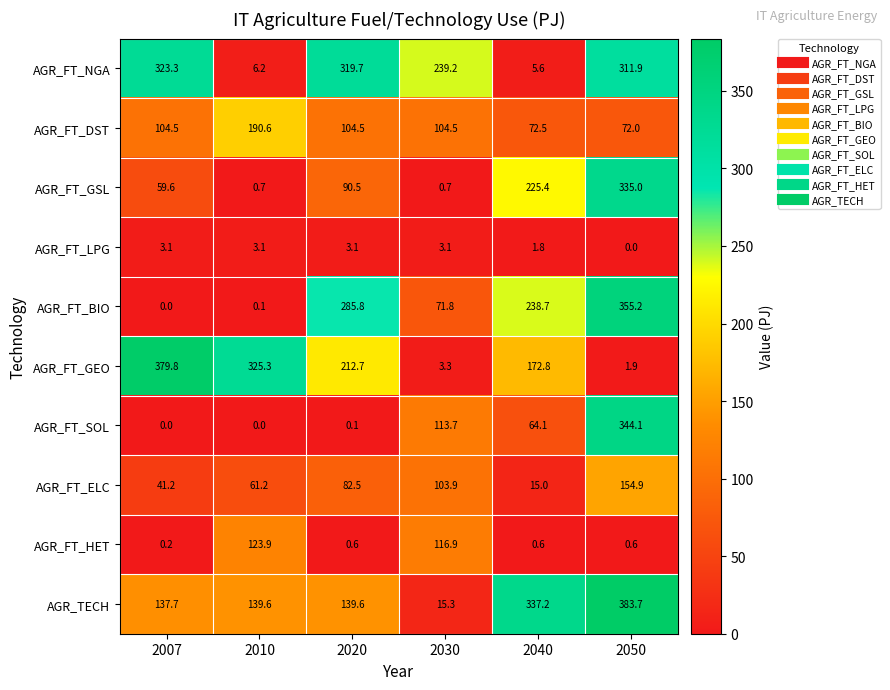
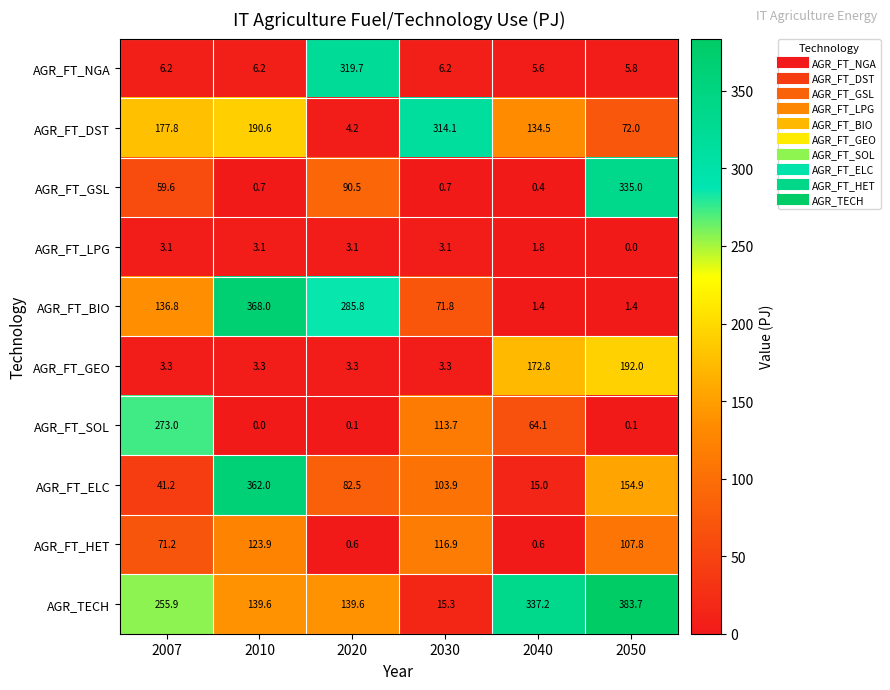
AGR_FT_NGA, 2007: 323.3 -> 6.2
AGR_FT_NGA, 2030: 239.2 -> 6.2
AGR_FT_NGA, 2050: 311.9 -> 5.8
AGR_FT_DST, 2007: 104.5 -> 177.8
AGR_FT_DST, 2020: 104.5 -> 4.2
AGR_FT_DST, 2030: 104.5 -> 314.1
AGR_FT_DST, 2040: 72.5 -> 134.5
AGR_FT_GSL, 2040: 225.4 -> 0.4
AGR_FT_BIO, 2007: 0.0 -> 136.8
AGR_FT_BIO, 2010: 0.1 -> 368.0
AGR_FT_BIO, 2040: 238.7 -> 1.4
AGR_FT_BIO, 2050: 355.2 -> 1.4
AGR_FT_GEO, 2007: 379.8 -> 3.3
AGR_FT_GEO, 2010: 325.3 -> 3.3
AGR_FT_GEO, 2020: 212.7 -> 3.3
AGR_FT_GEO, 2050: 1.9 -> 192.0
AGR_FT_SOL, 2007: 0.0 -> 273.0
AGR_FT_SOL, 2050: 344.1 -> 0.1
AGR_FT_ELC, 2010: 61.2 -> 362.0
AGR_FT_HET, 2007: 0.2 -> 71.2
AGR_FT_HET, 2050: 0.6 -> 107.8
AGR_TECH, 2007: 137.7 -> 255.9
